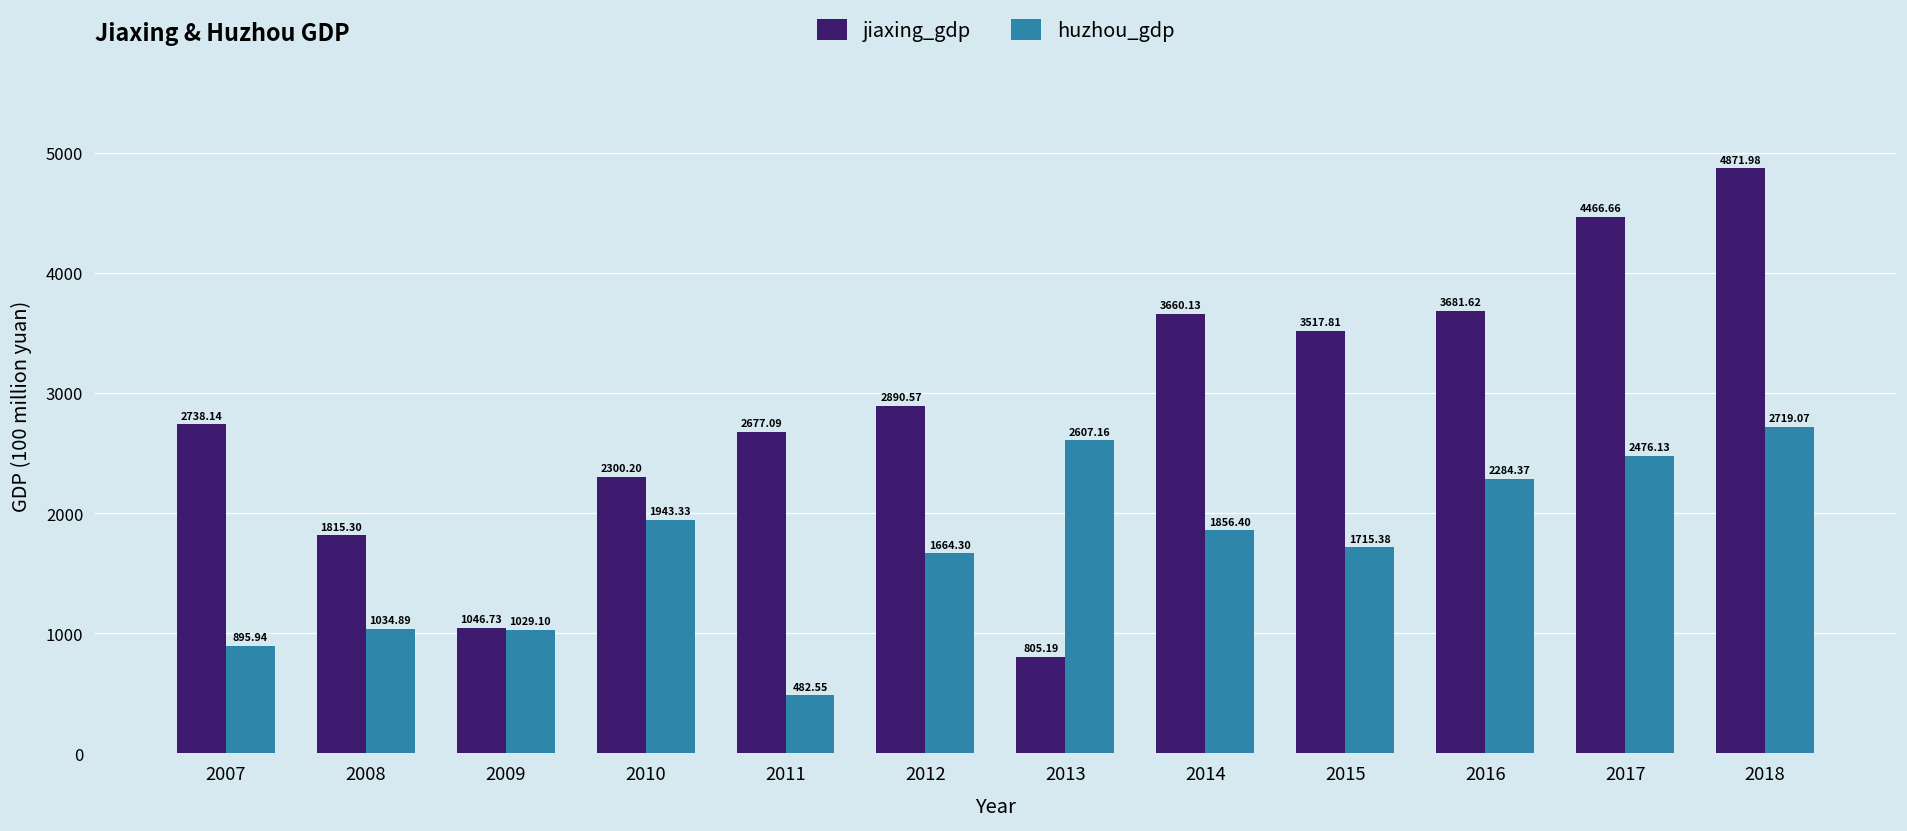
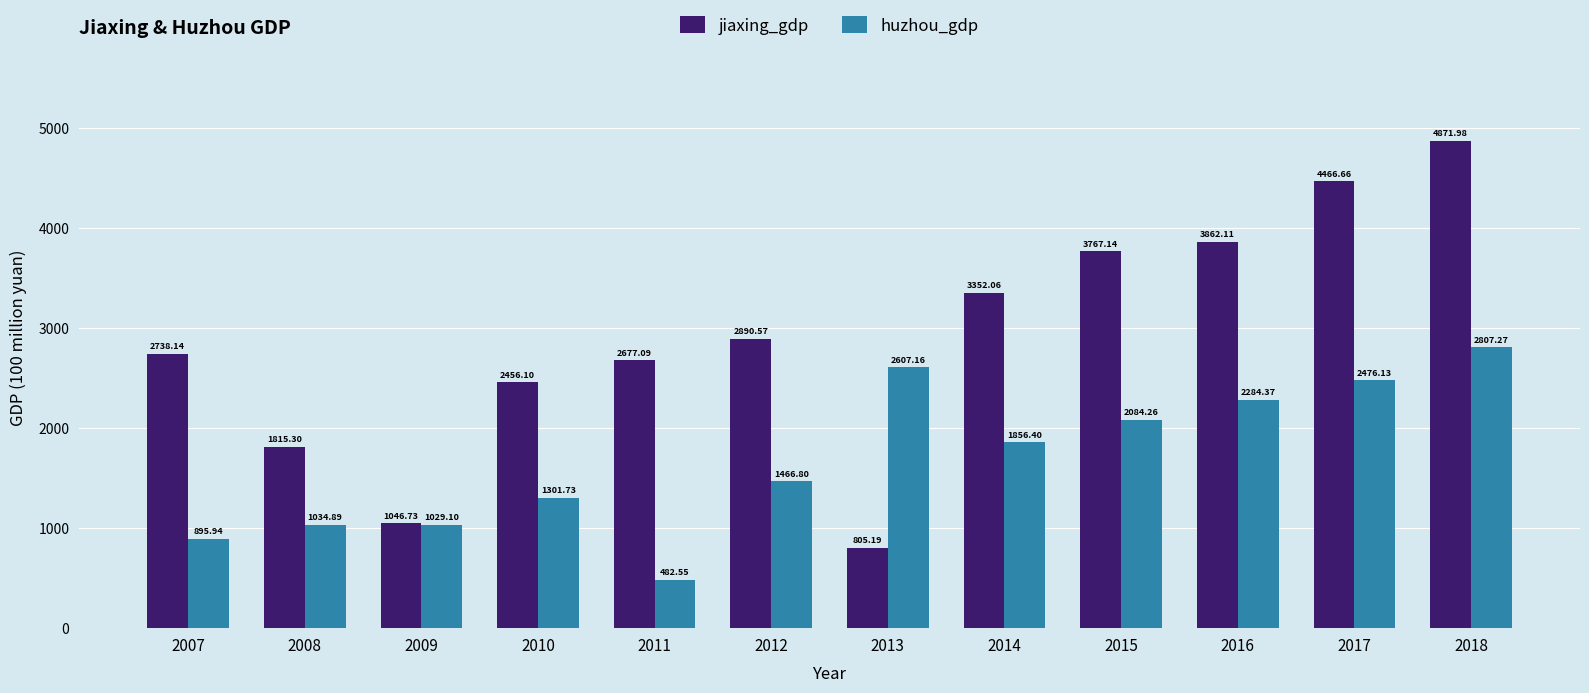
jiaxing_gdp, 2010: 2300.20 -> 2456.10
huzhou_gdp, 2010: 1943.33 -> 1301.73
huzhou_gdp, 2012: 1664.30 -> 1466.80
jiaxing_gdp, 2014: 3660.13 -> 3352.06
jiaxing_gdp, 2015: 3517.81 -> 3767.14
huzhou_gdp, 2015: 1715.38 -> 2084.26
jiaxing_gdp, 2016: 3681.62 -> 3862.11
huzhou_gdp, 2018: 2719.07 -> 2807.27
